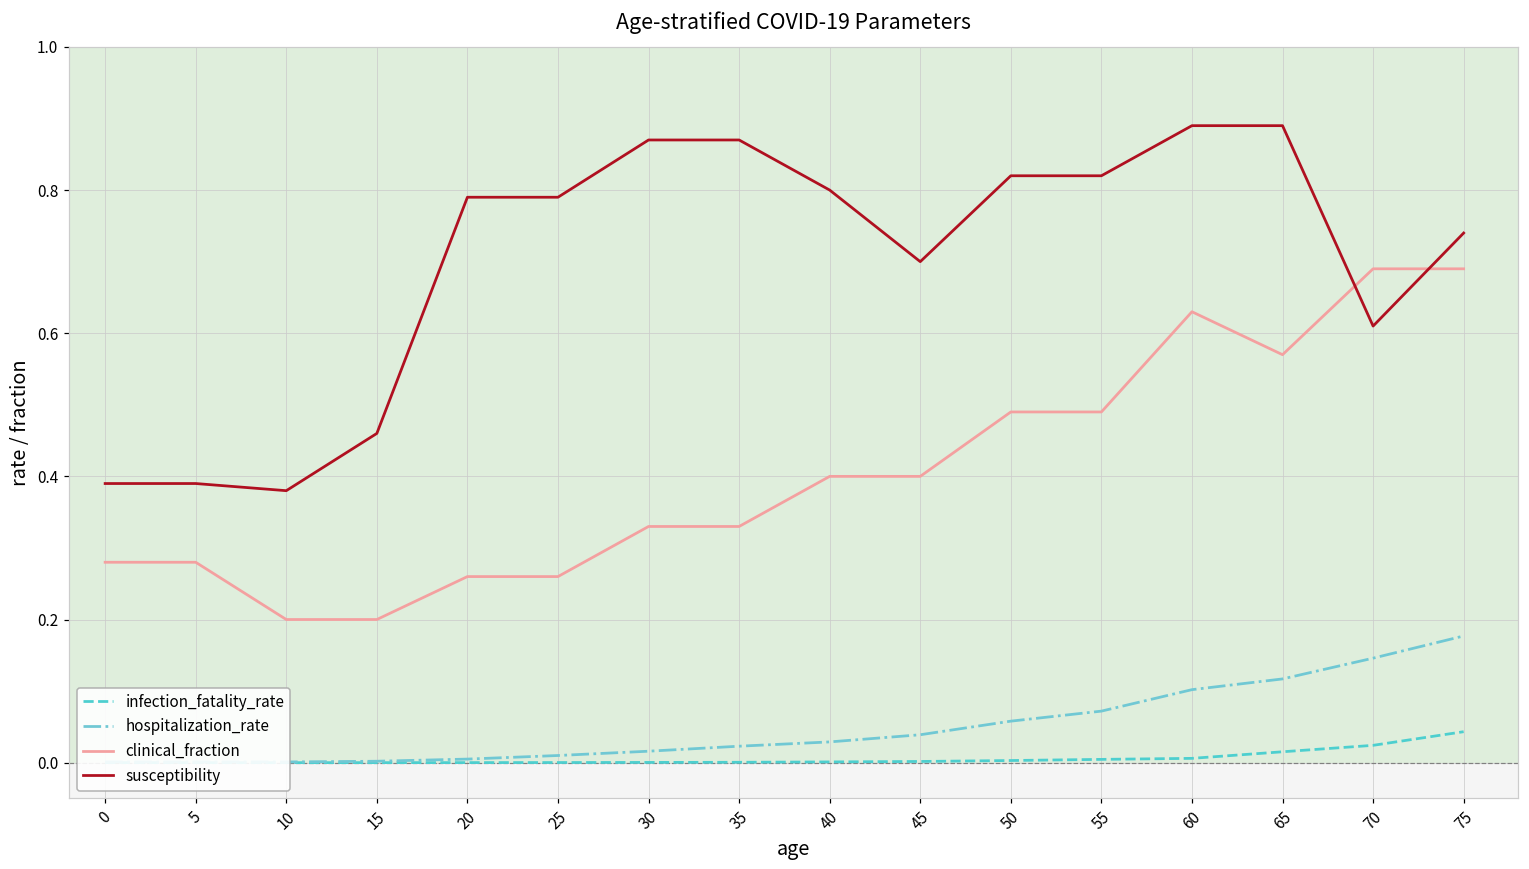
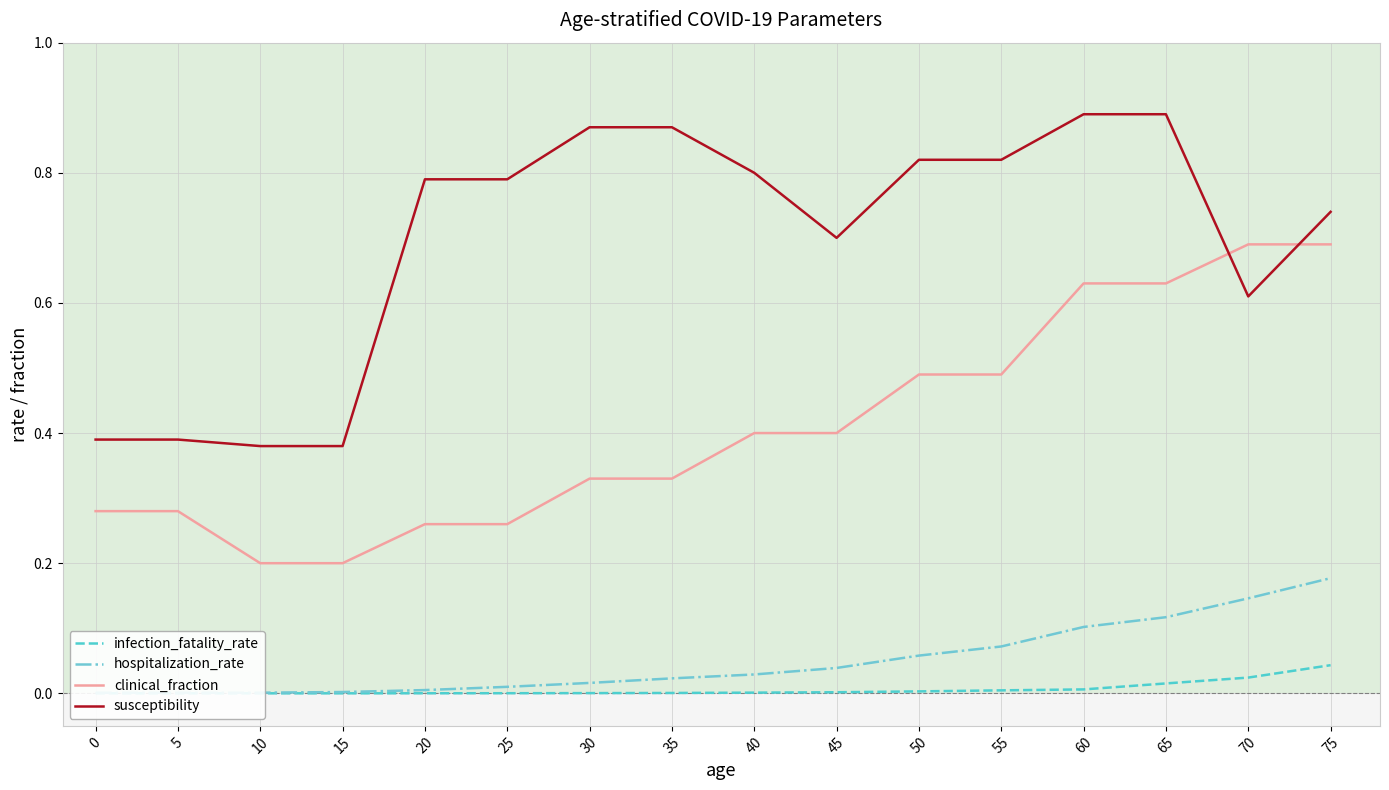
susceptibility, 15: 0.46 -> 0.38
clinical_fraction, 65: 0.57 -> 0.63
